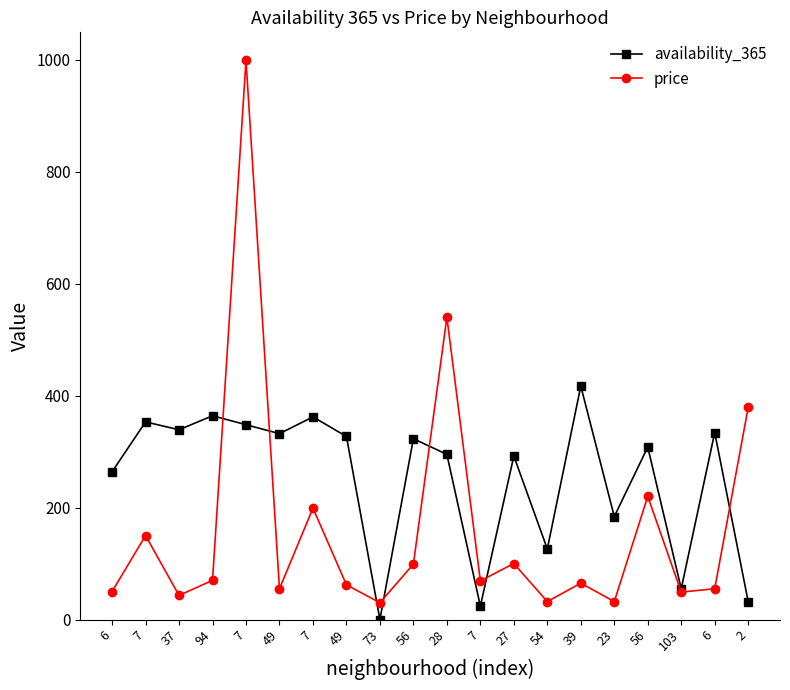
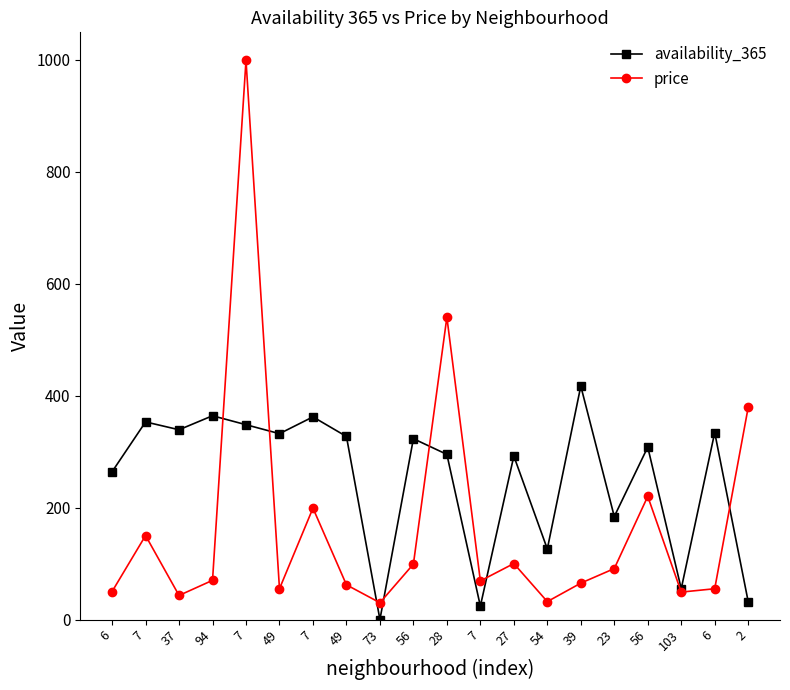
price, 23: 30 -> 90
